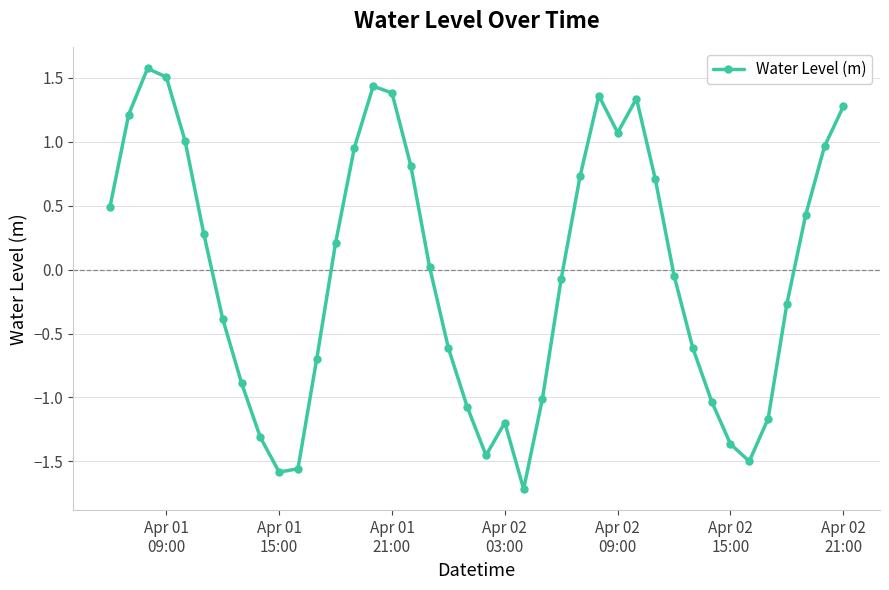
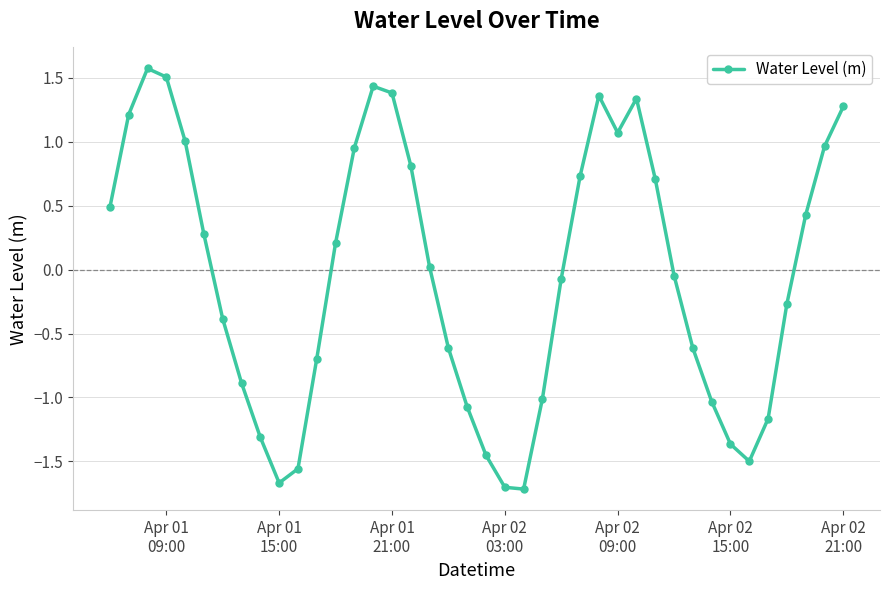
Apr 01 15:00: -1.58 -> -1.67
Apr 02 03:00: -1.20 -> -1.70
